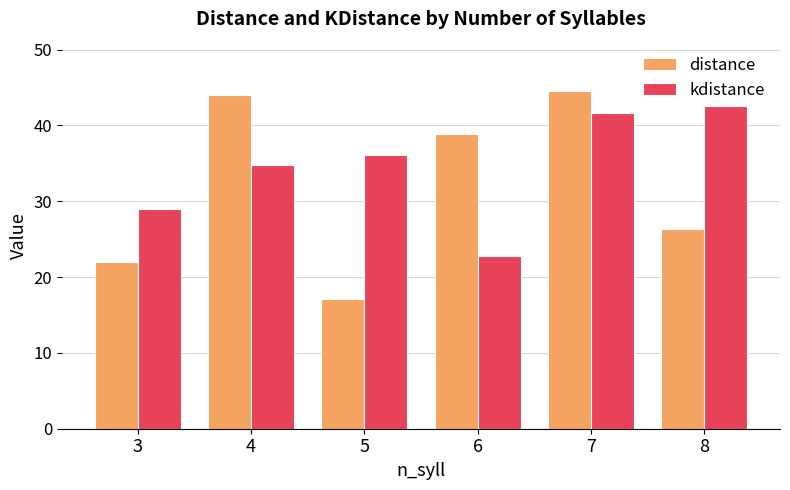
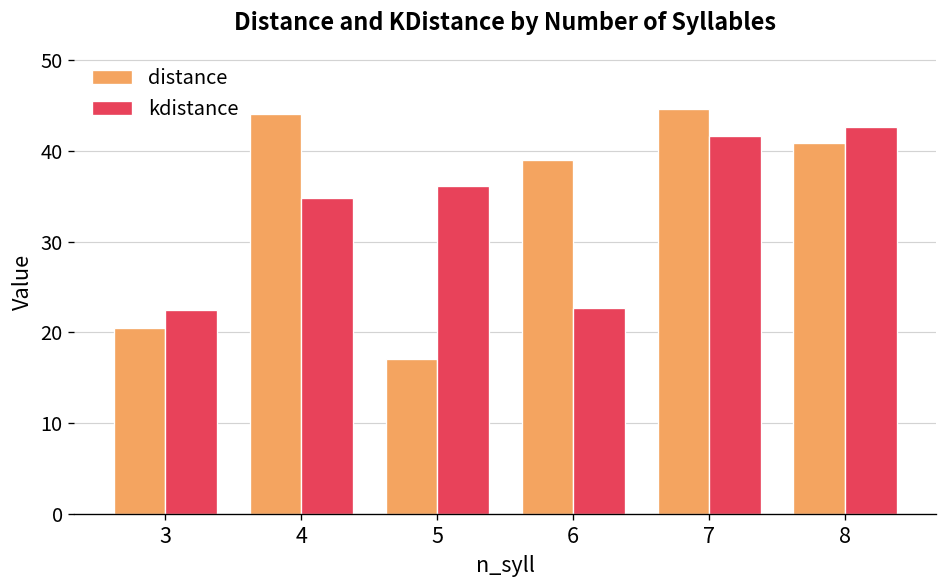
distance, 3: 22 -> 20
kdistance, 3: 29 -> 22
distance, 8: 26 -> 41
